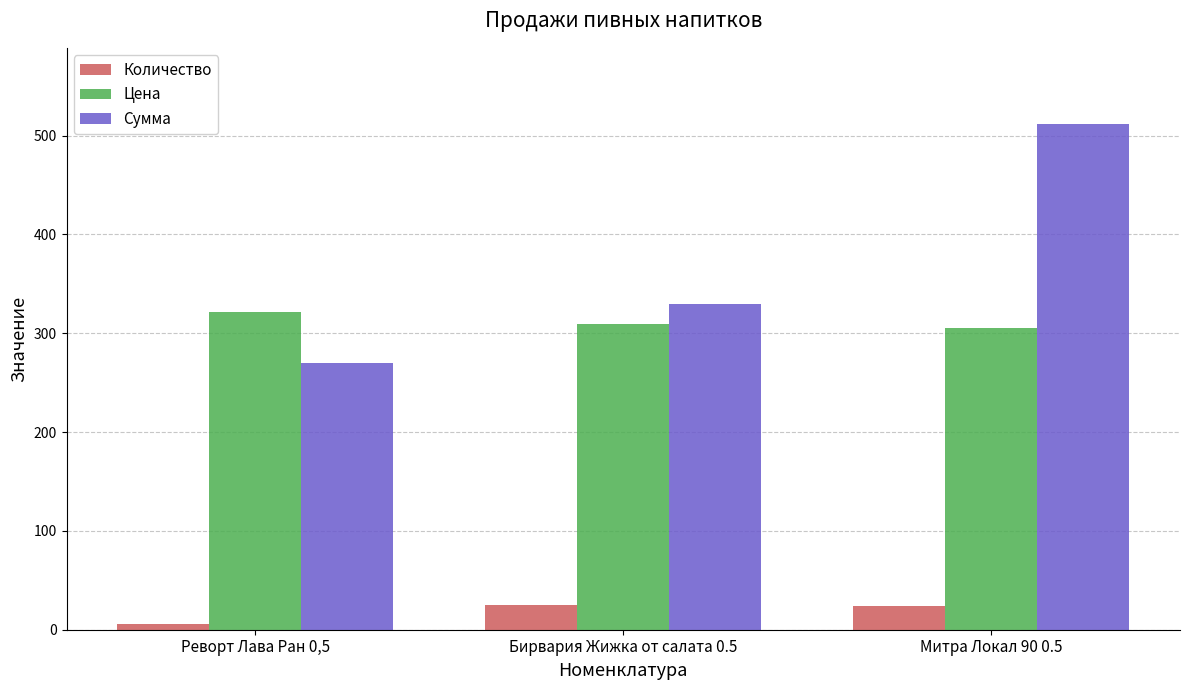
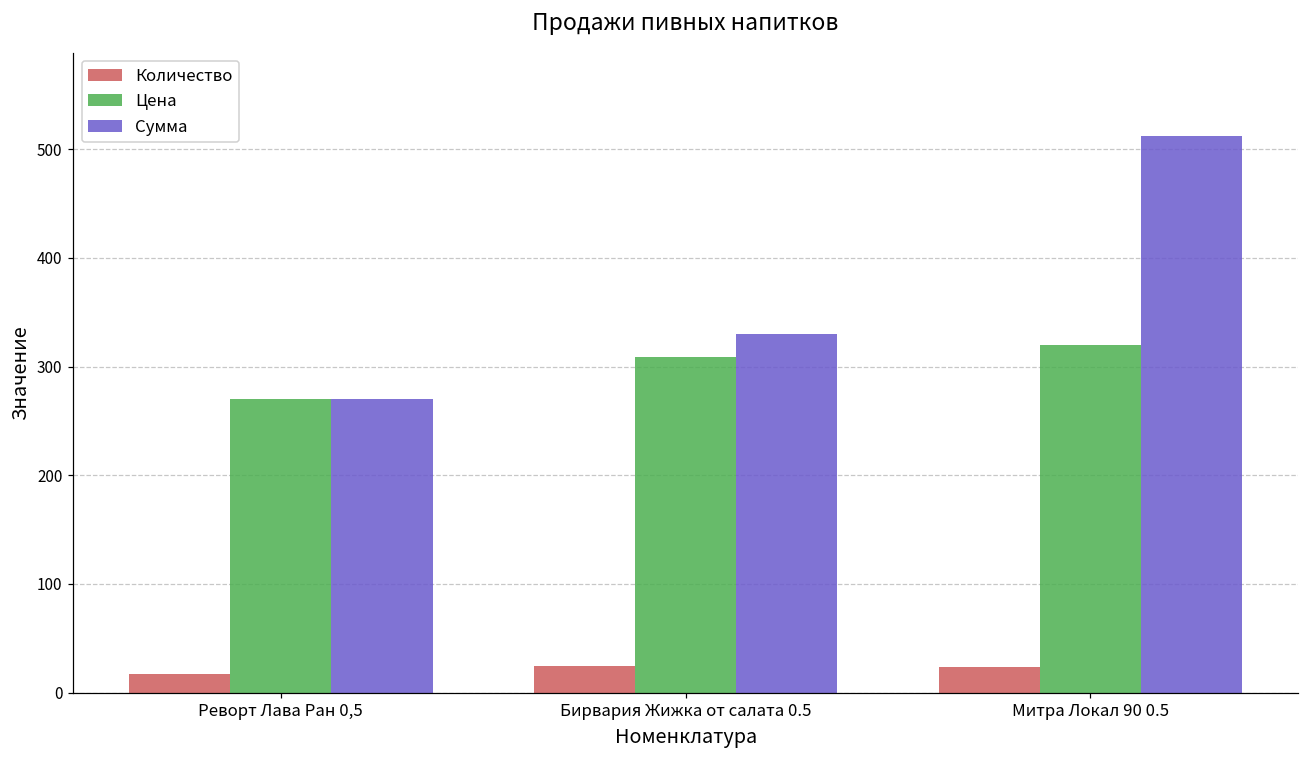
Количество, Реворт Лава Ран 0,5: 10 -> 20
Цена, Реворт Лава Ран 0,5: 320 -> 270
Цена, Митра Локал 90 0.5: 310 -> 320
